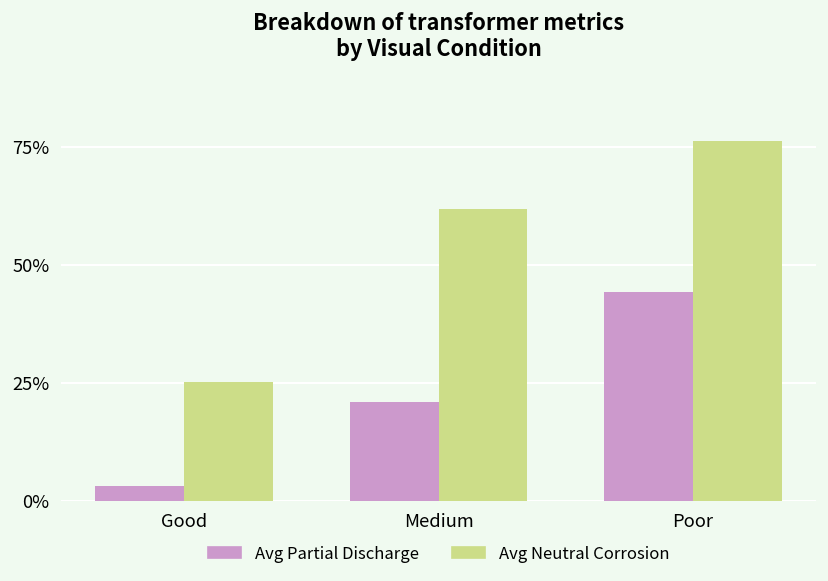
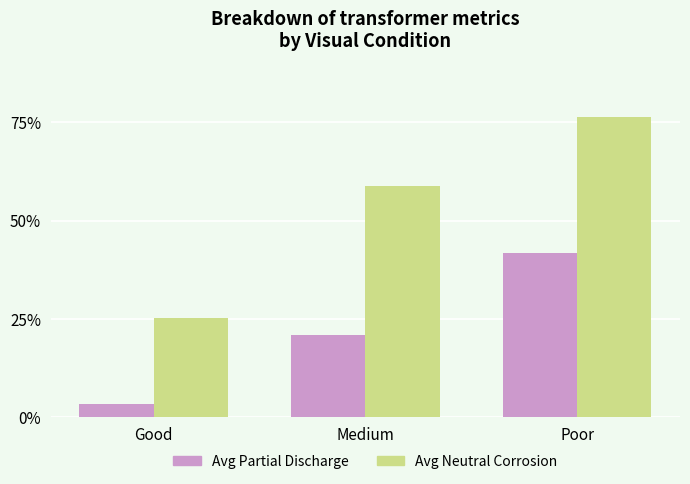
Avg Neutral Corrosion, Medium: 62% -> 59%
Avg Partial Discharge, Poor: 44% -> 42%
